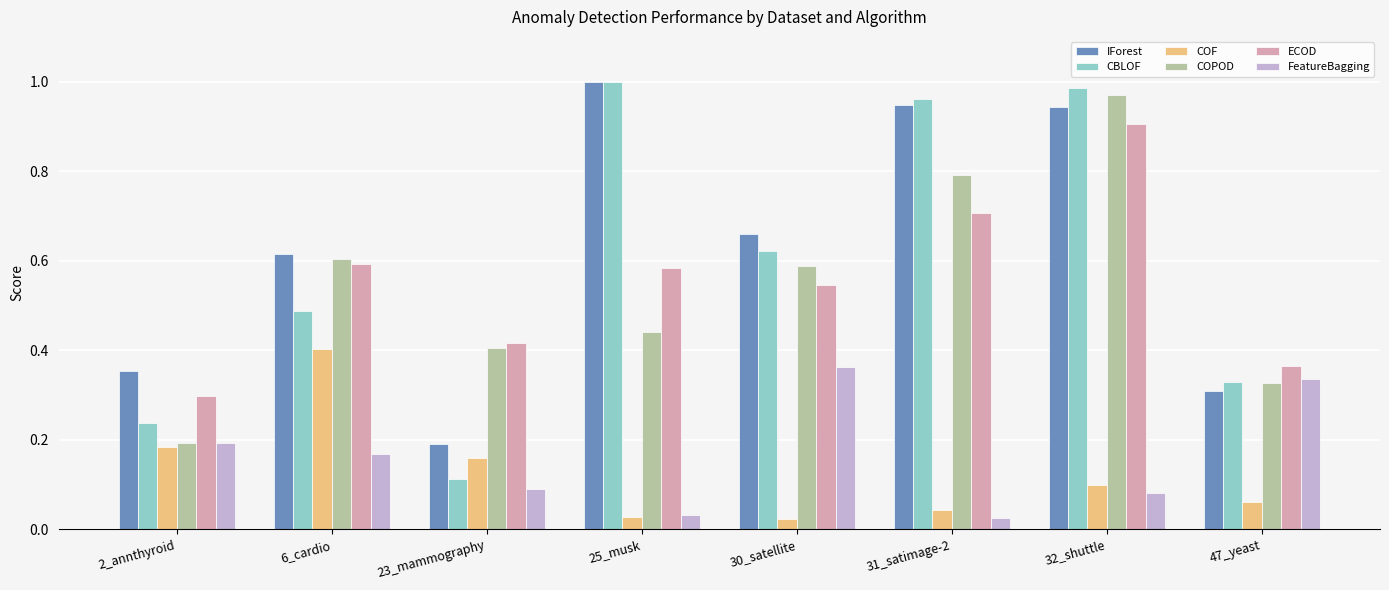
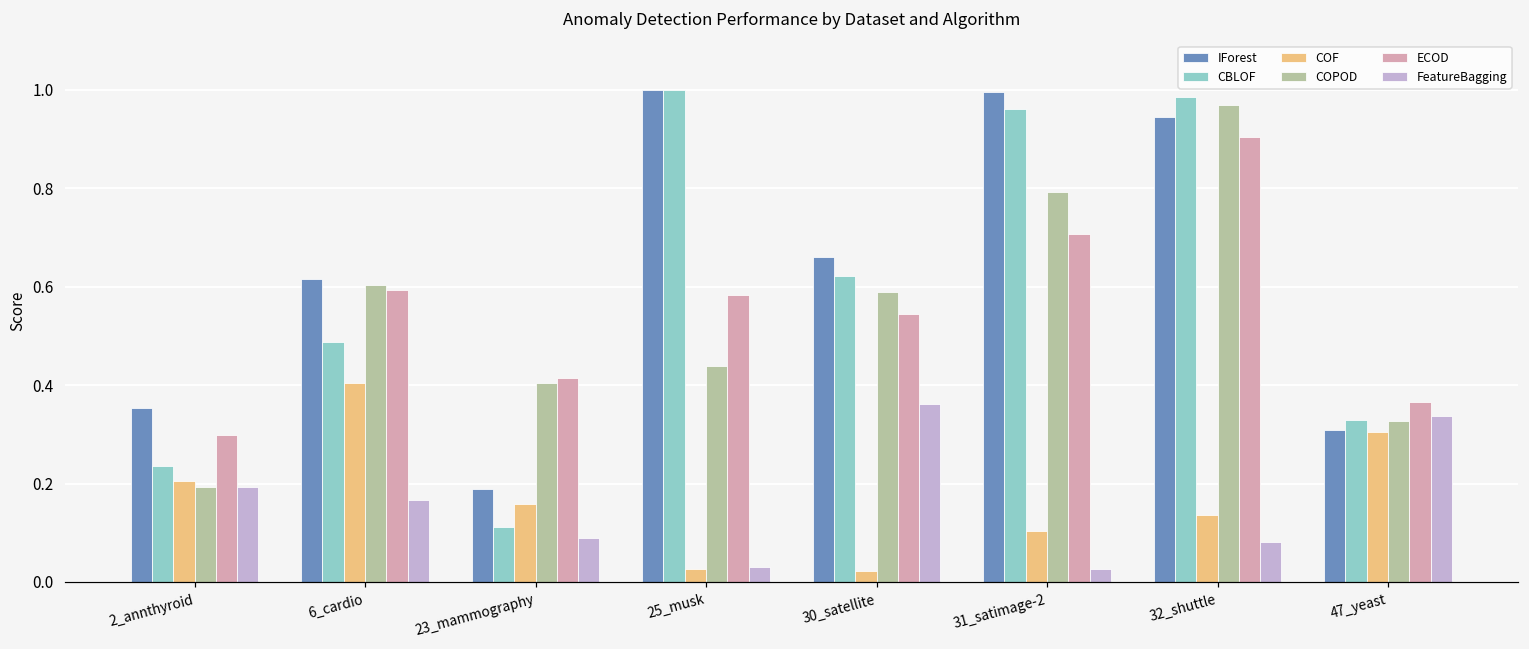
COF, 2_annthyroid: 0.18 -> 0.20
IForest, 31_satimage-2: 0.95 -> 1.00
COF, 31_satimage-2: 0.04 -> 0.10
COF, 32_shuttle: 0.10 -> 0.14
COF, 47_yeast: 0.06 -> 0.31
